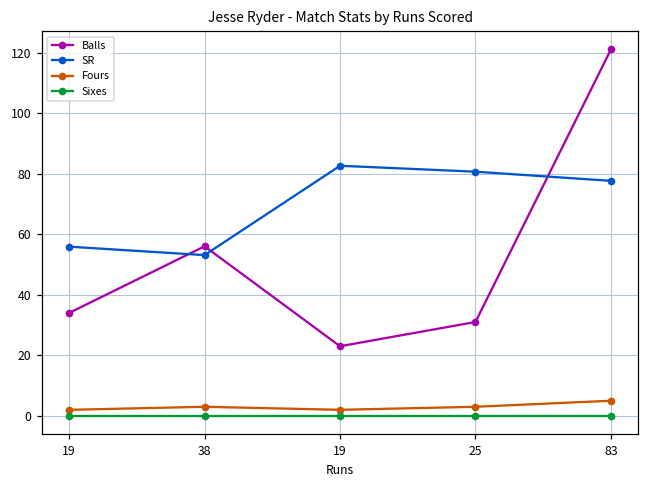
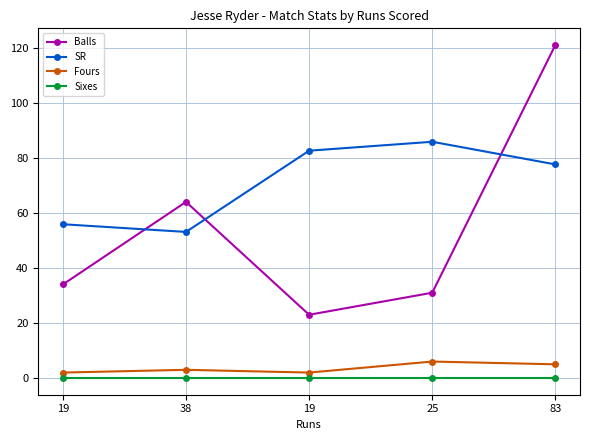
Balls, 38: 56 -> 64
SR, 25: 81 -> 86
Fours, 25: 3 -> 6
